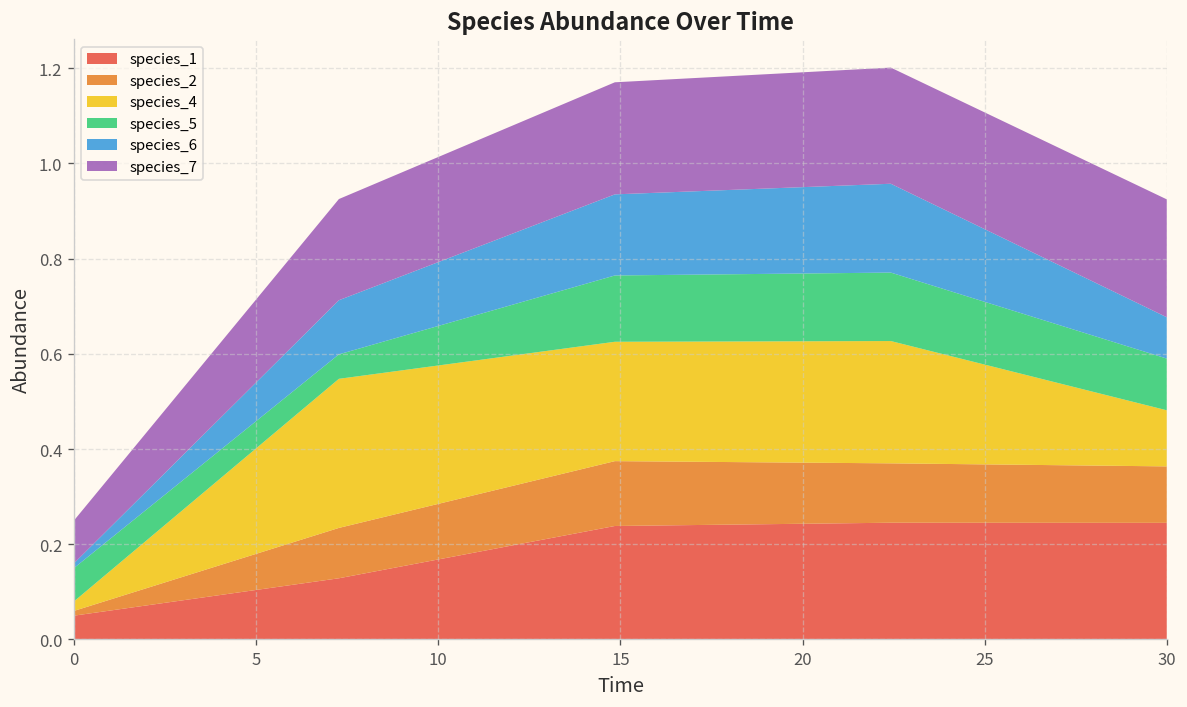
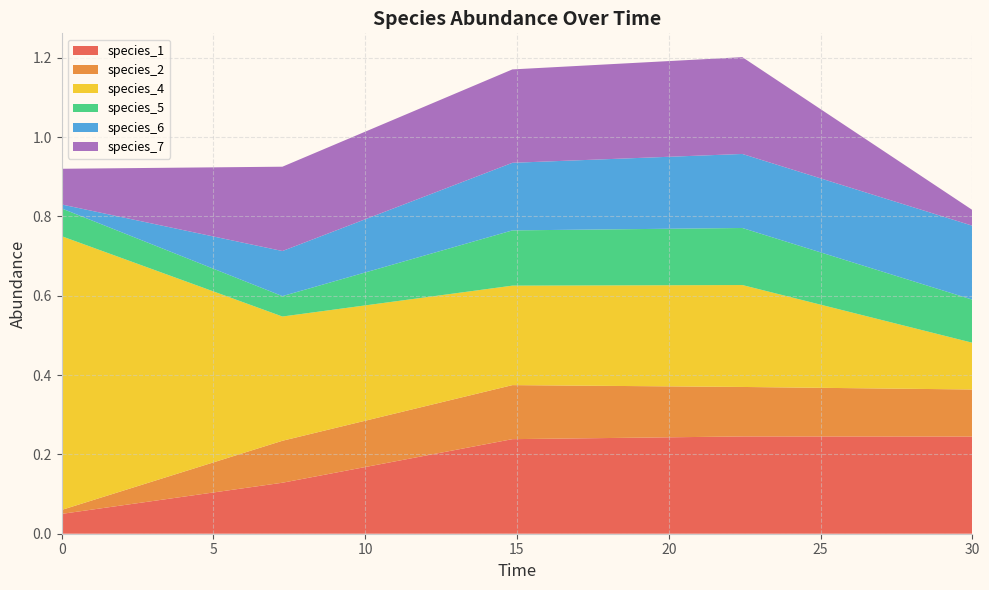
species_4, 0: 0.02 -> 0.69
species_6, 30: 0.09 -> 0.19
species_7, 30: 0.25 -> 0.04
